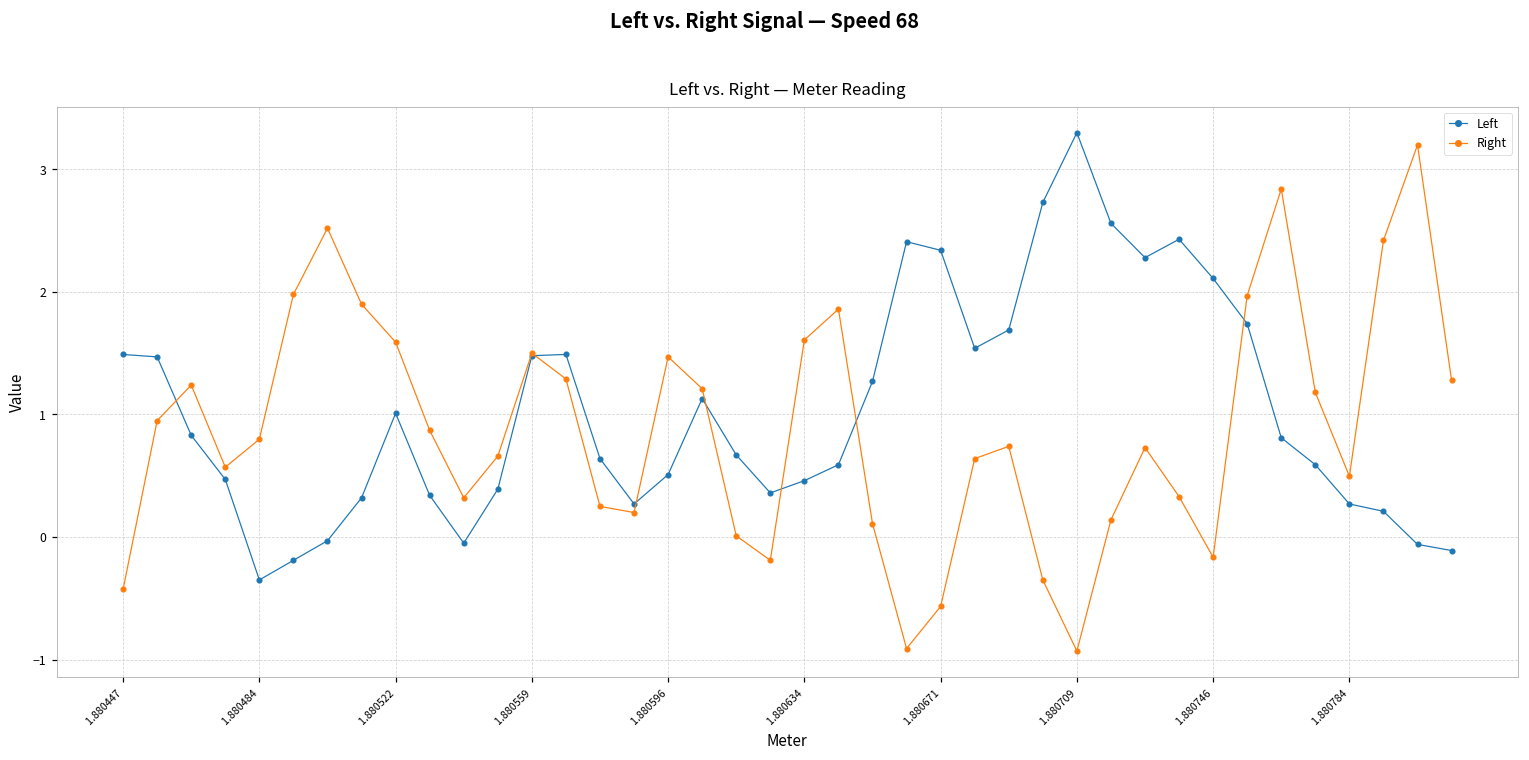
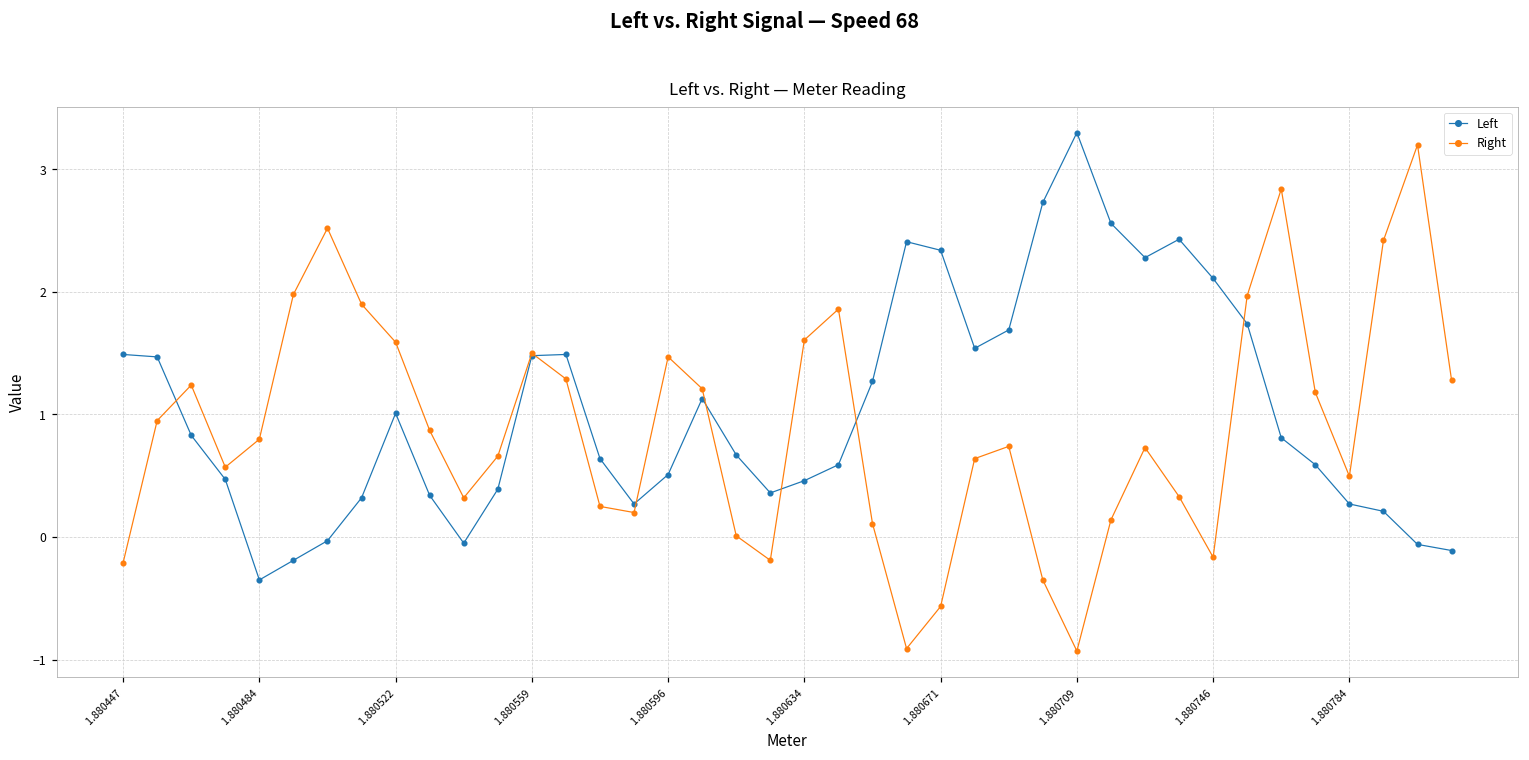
Right, 1.880447: -0.43 -> -0.21
